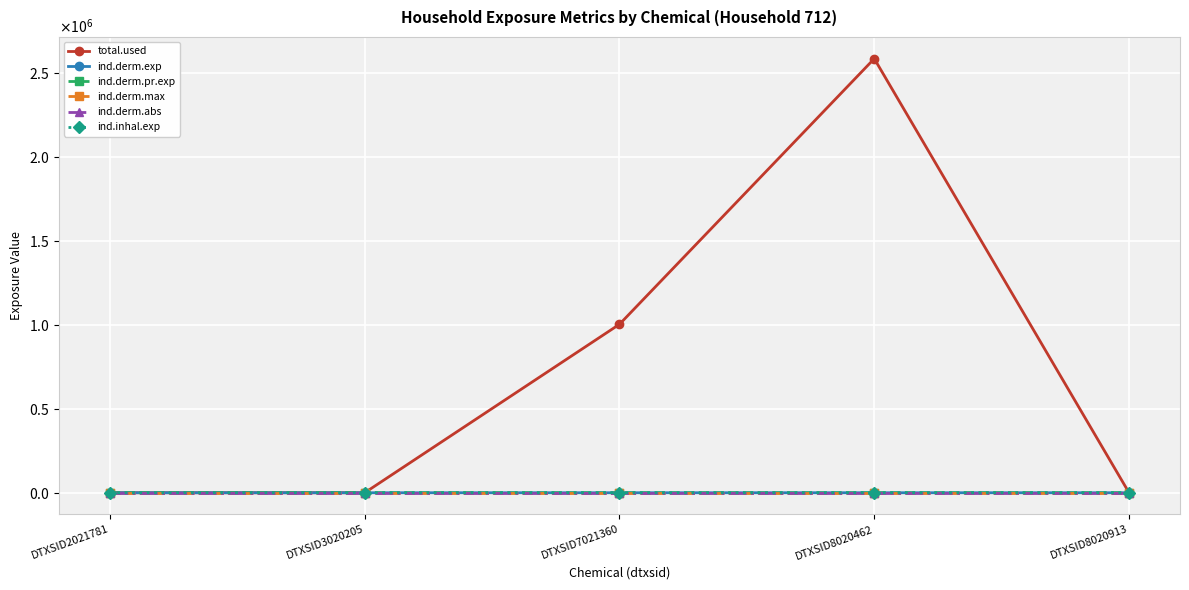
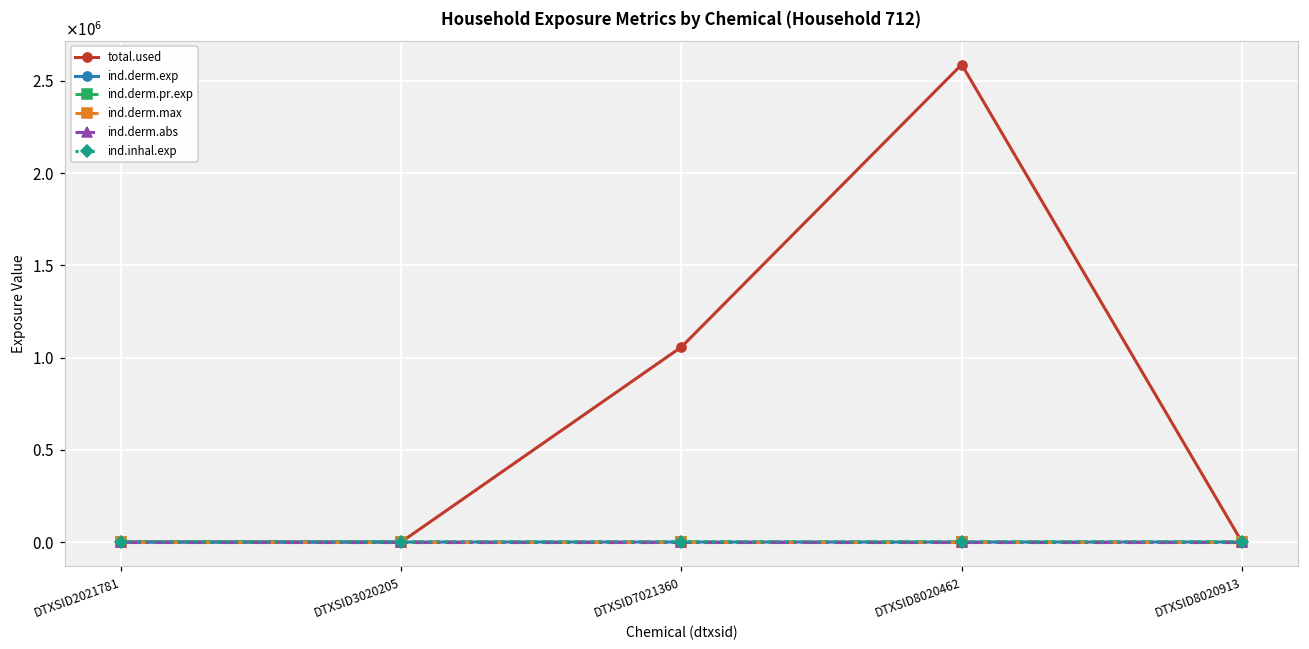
total.used, DTXSID7021360: 1000000 -> 1060000
